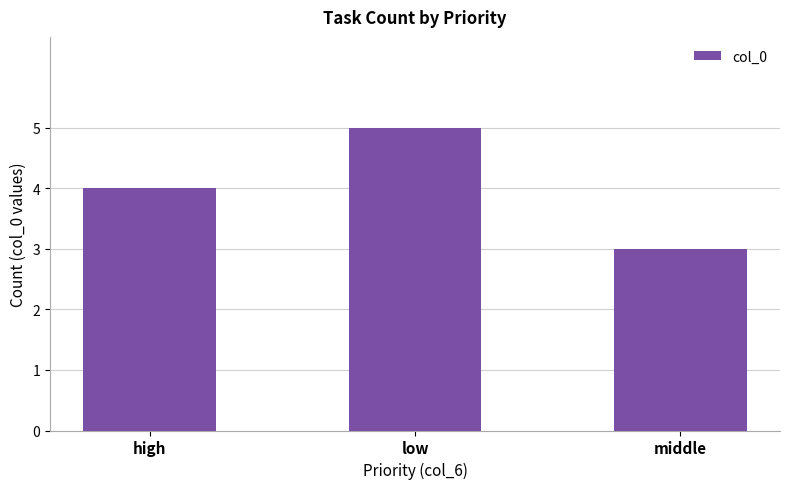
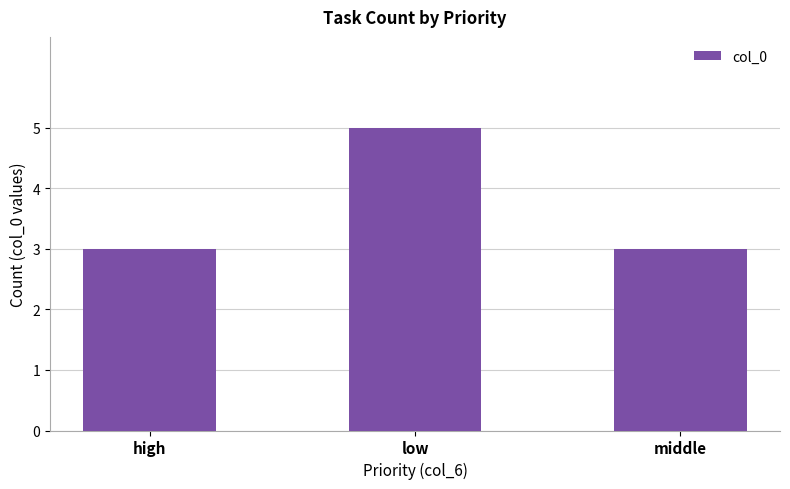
high: 4 -> 3
